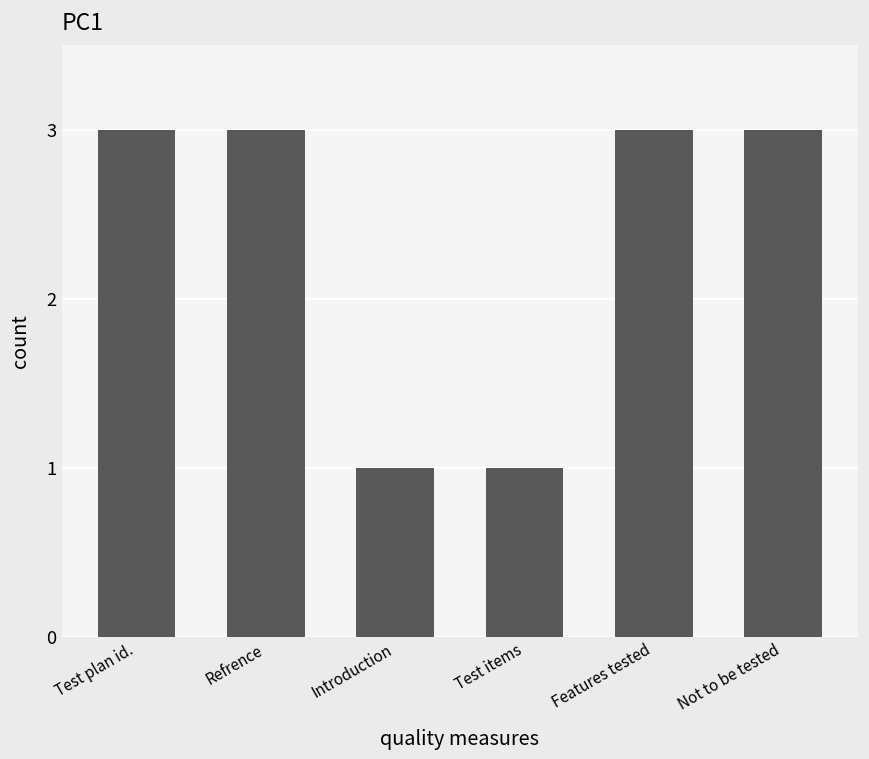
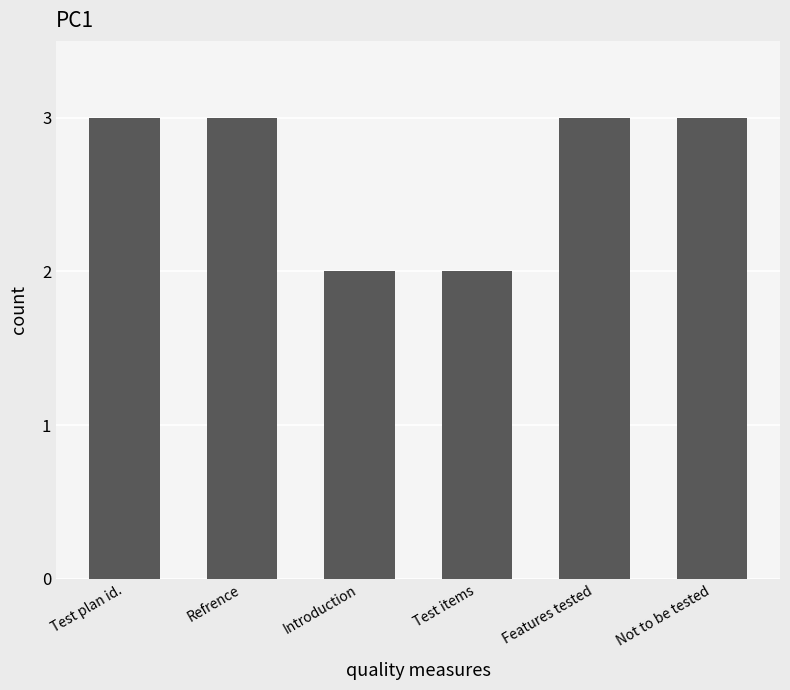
Introduction: 1 -> 2
Test items: 1 -> 2
